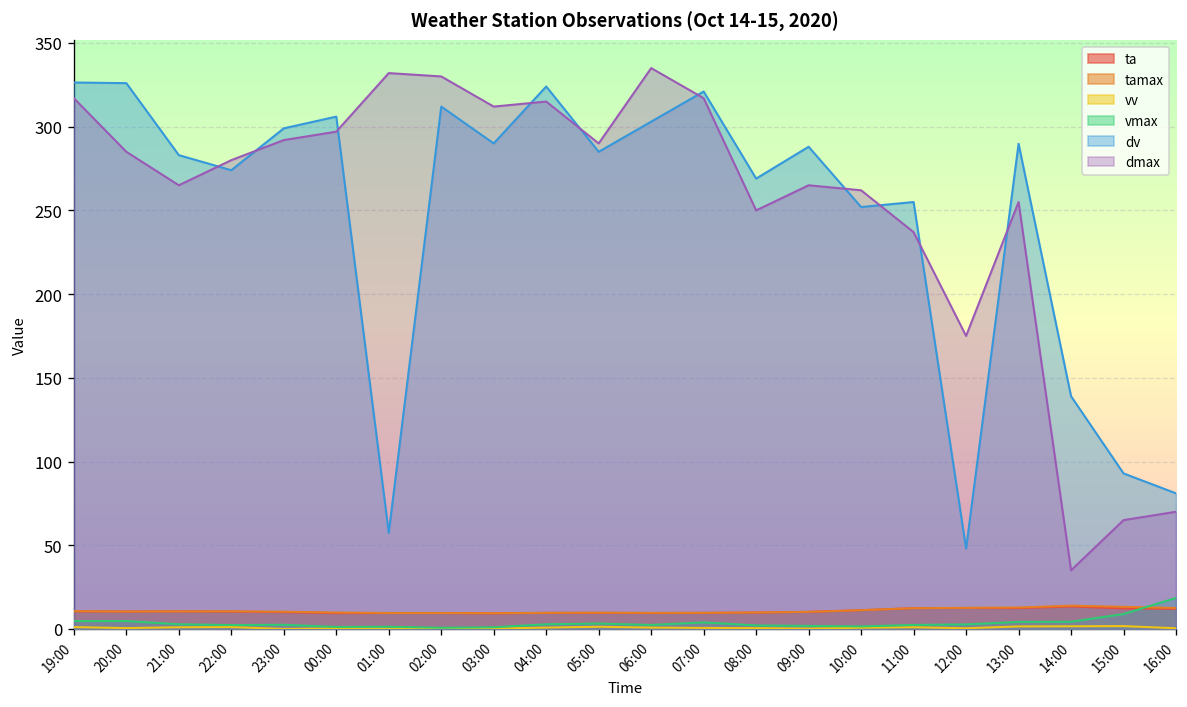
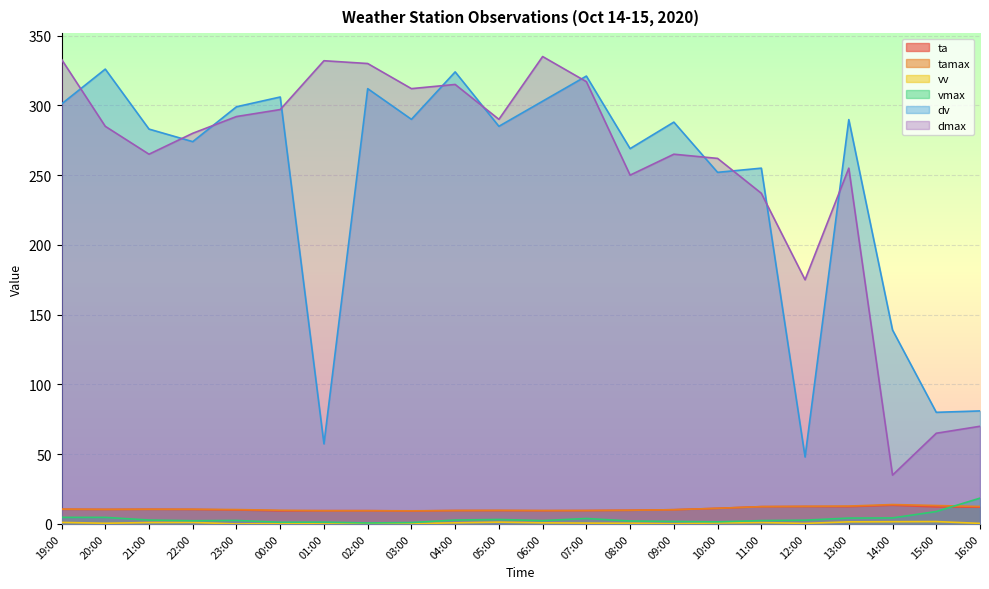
dv, 19:00: 326 -> 301
dmax, 19:00: 317 -> 333
dv, 15:00: 93 -> 80
